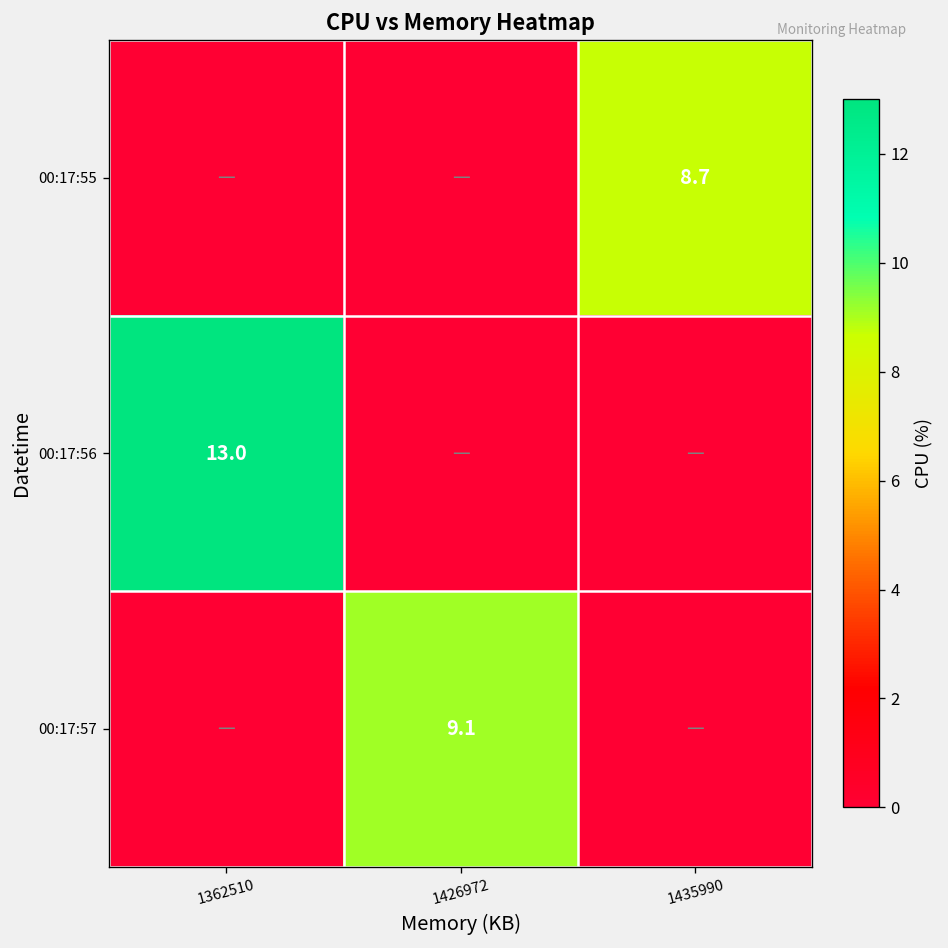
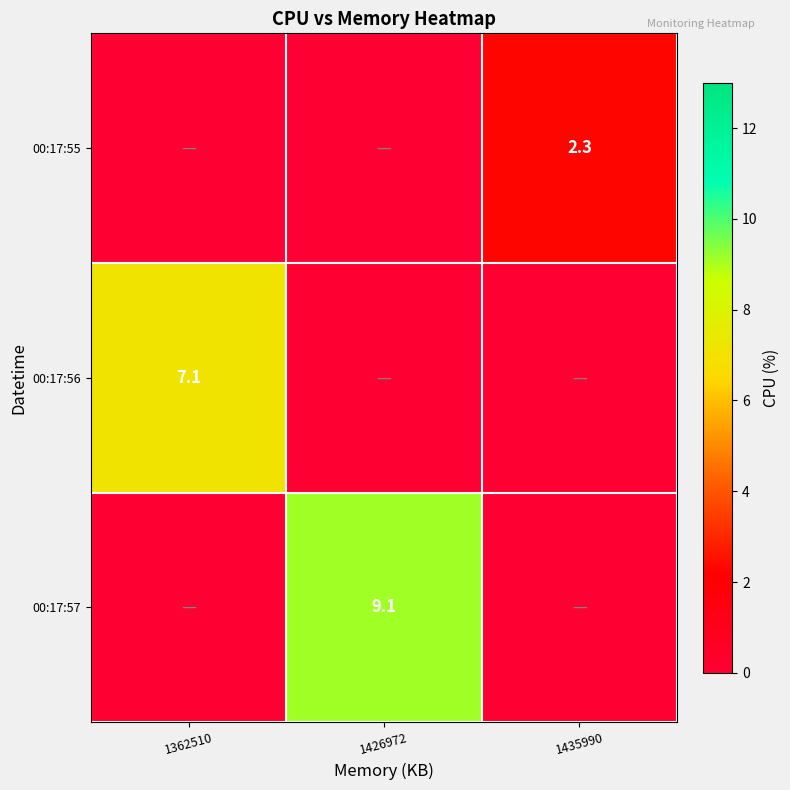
00:17:55, 1435990: 8.7 -> 2.3
00:17:56, 1362510: 13.0 -> 7.1
